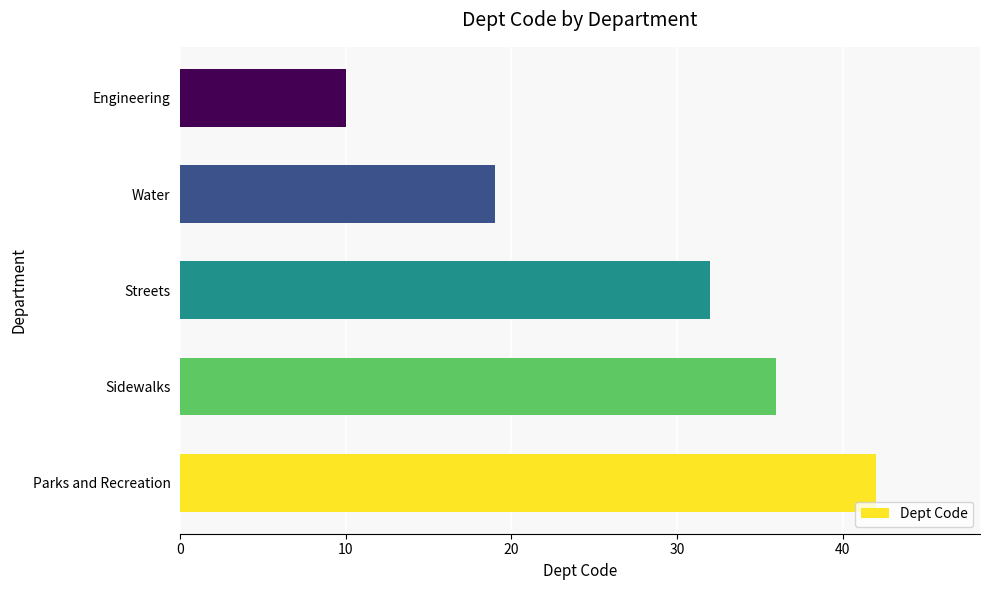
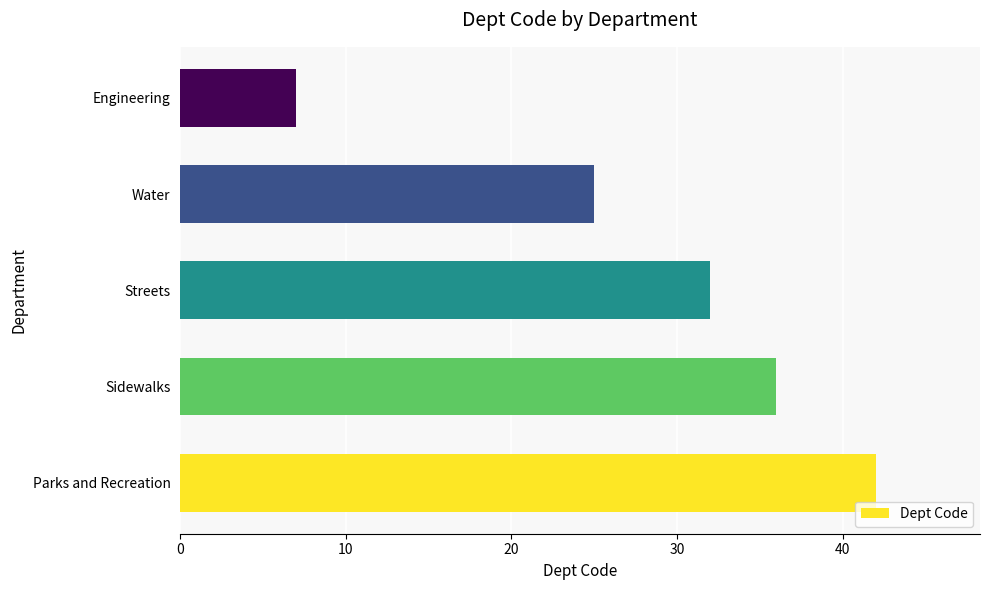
Engineering: 10 -> 7
Water: 19 -> 25
